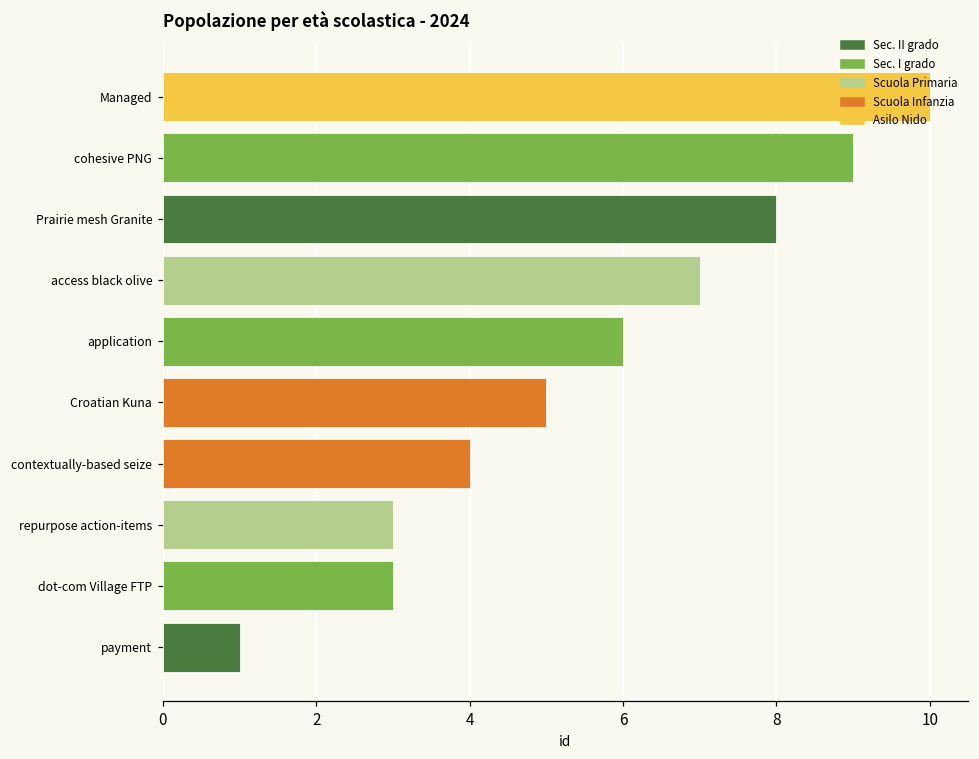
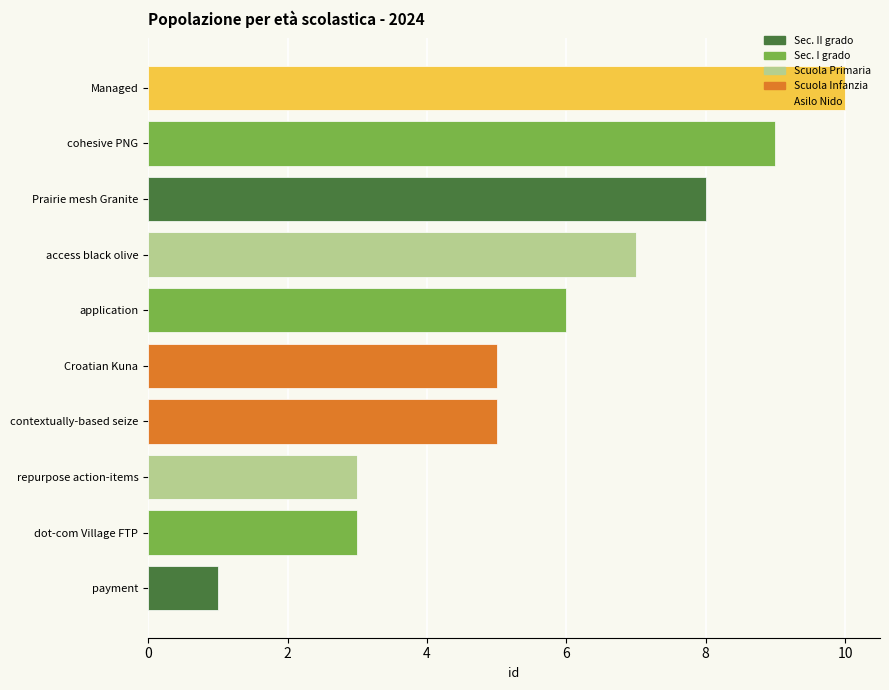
contextually-based seize: 4 -> 5
